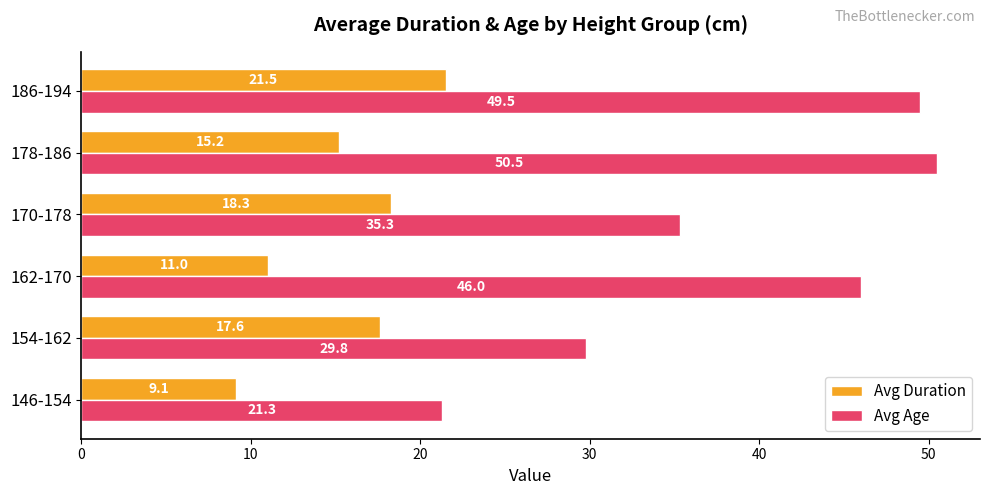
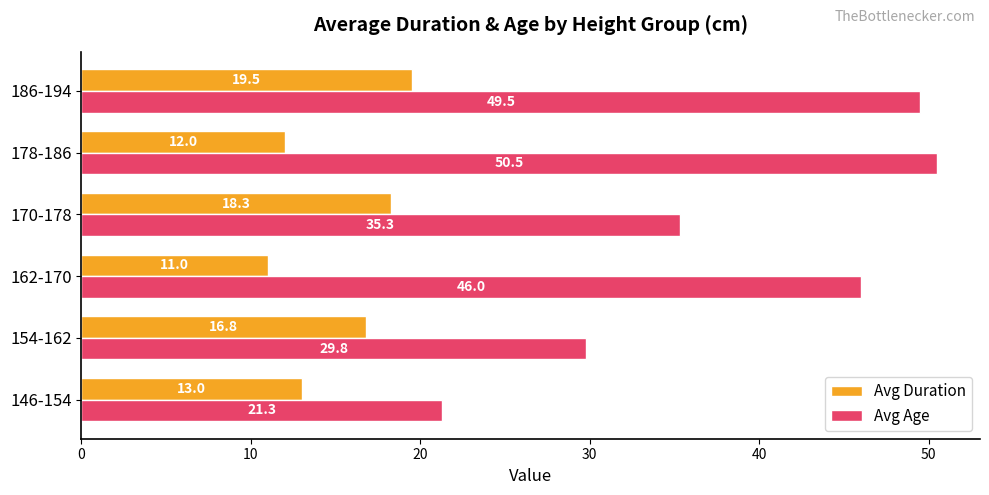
Avg Duration, 186-194: 21.5 -> 19.5
Avg Duration, 178-186: 15.2 -> 12.0
Avg Duration, 154-162: 17.6 -> 16.8
Avg Duration, 146-154: 9.1 -> 13.0
